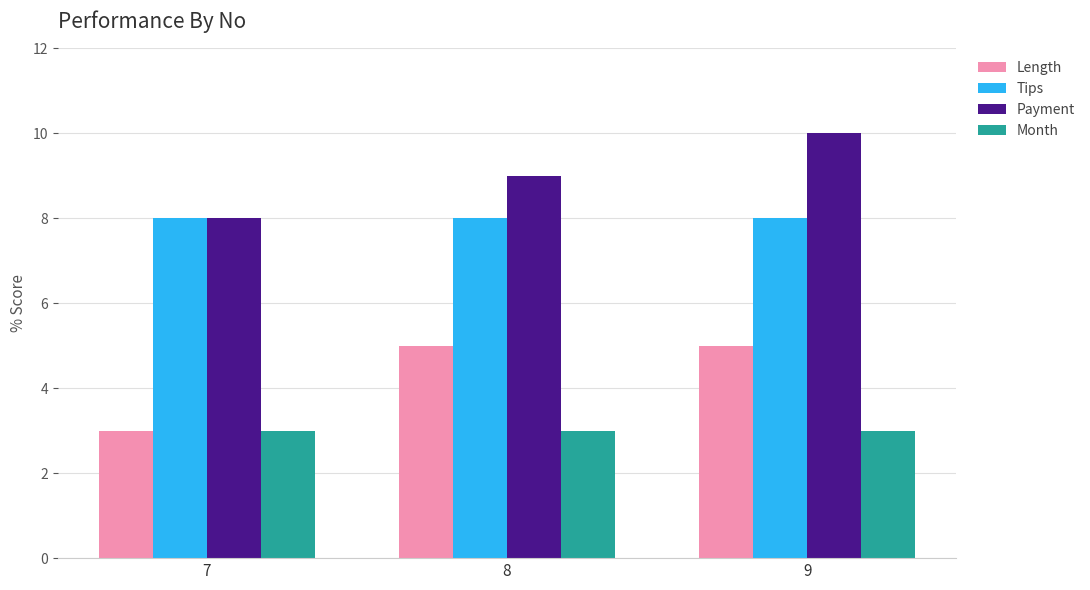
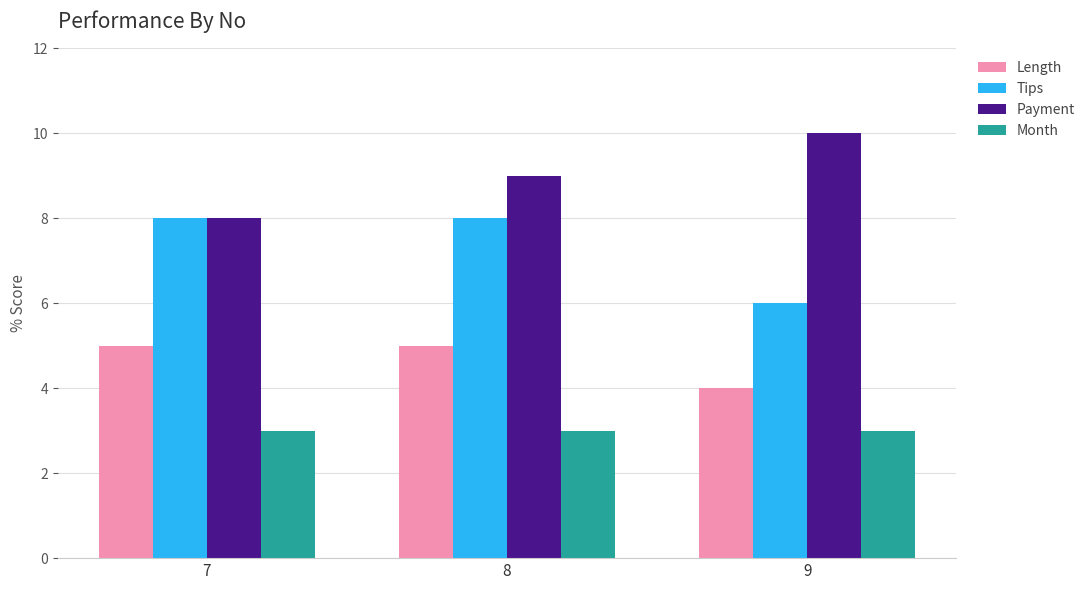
Length, 7: 3 -> 5
Length, 9: 5 -> 4
Tips, 9: 8 -> 6
